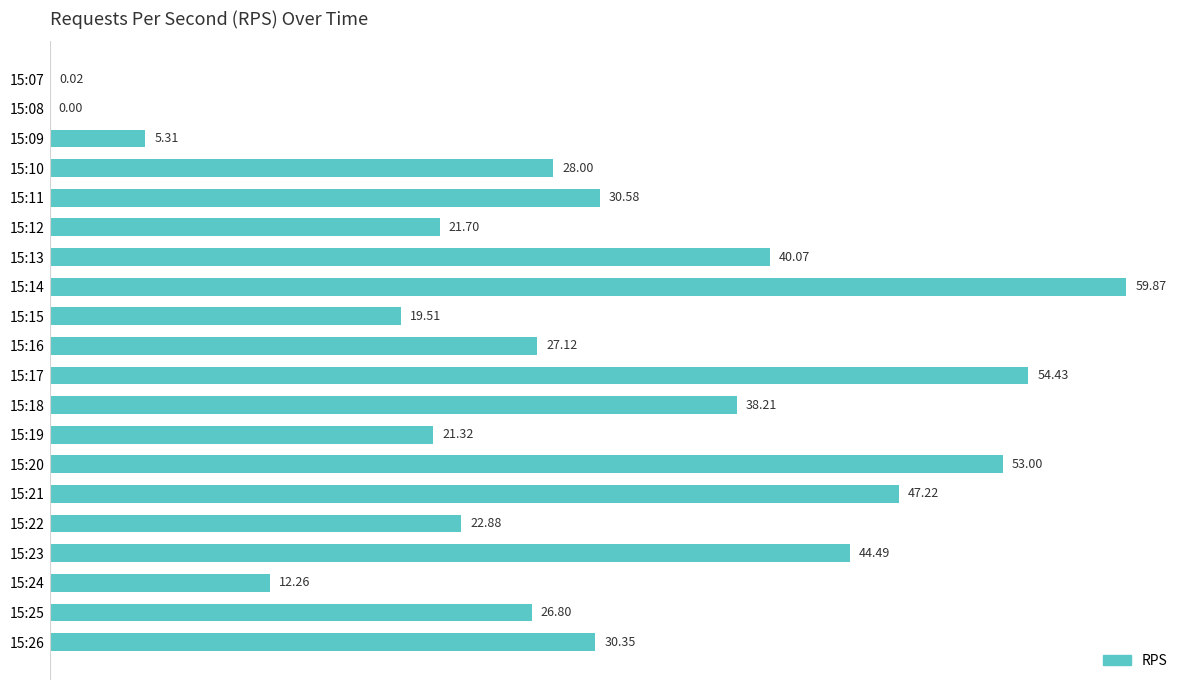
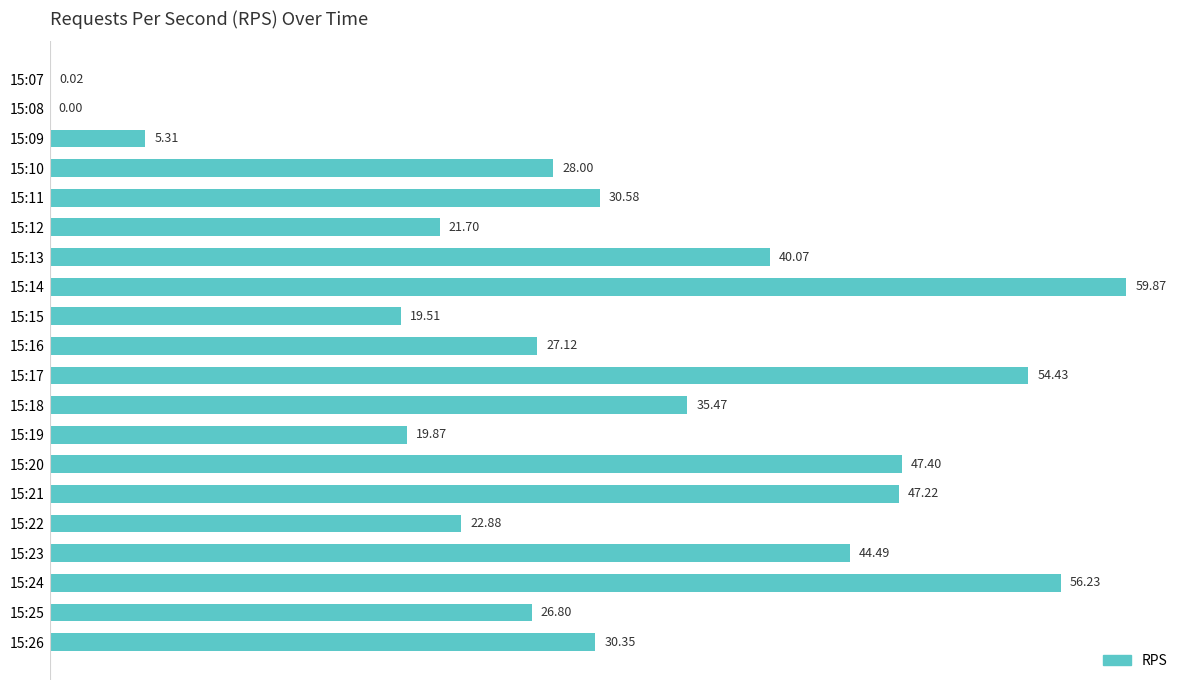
15:18: 38.21 -> 35.47
15:19: 21.32 -> 19.87
15:20: 53.00 -> 47.40
15:24: 12.26 -> 56.23
